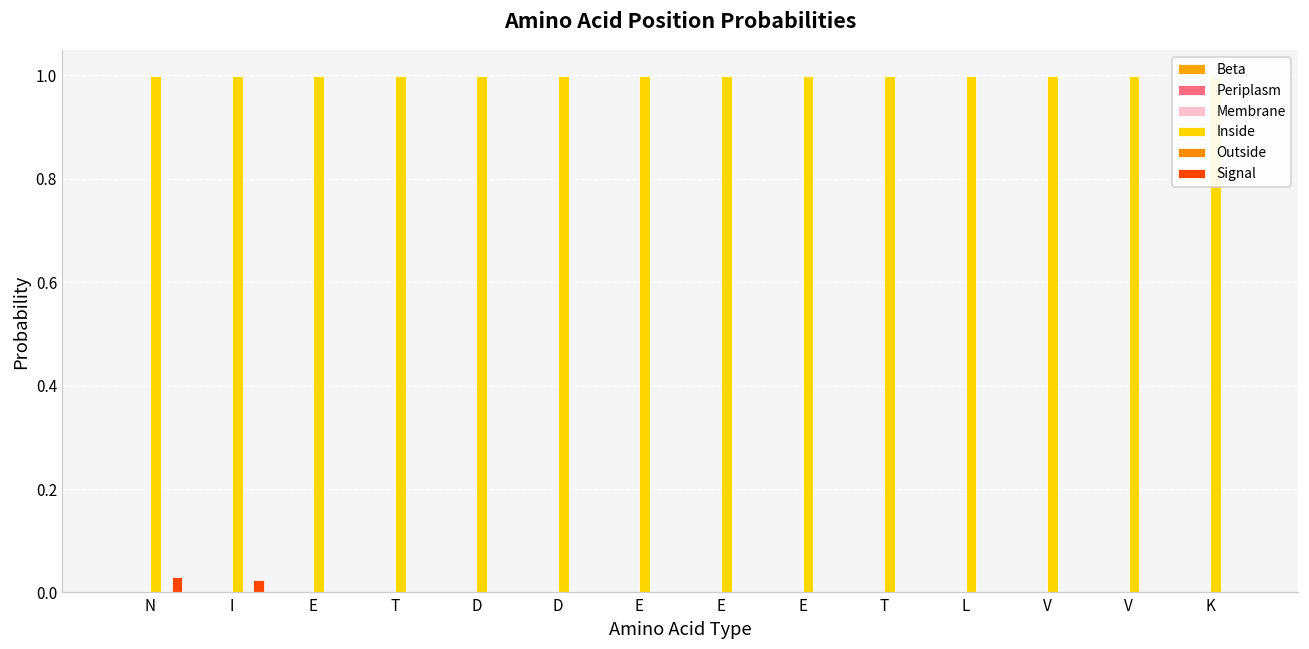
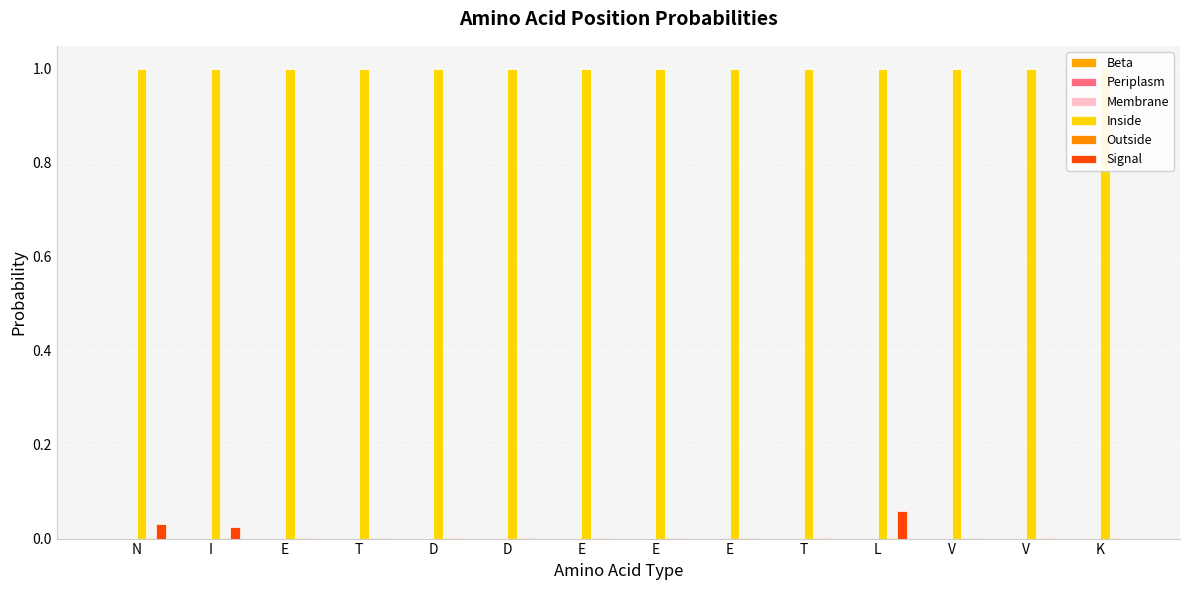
Signal, L: 0.00 -> 0.06
